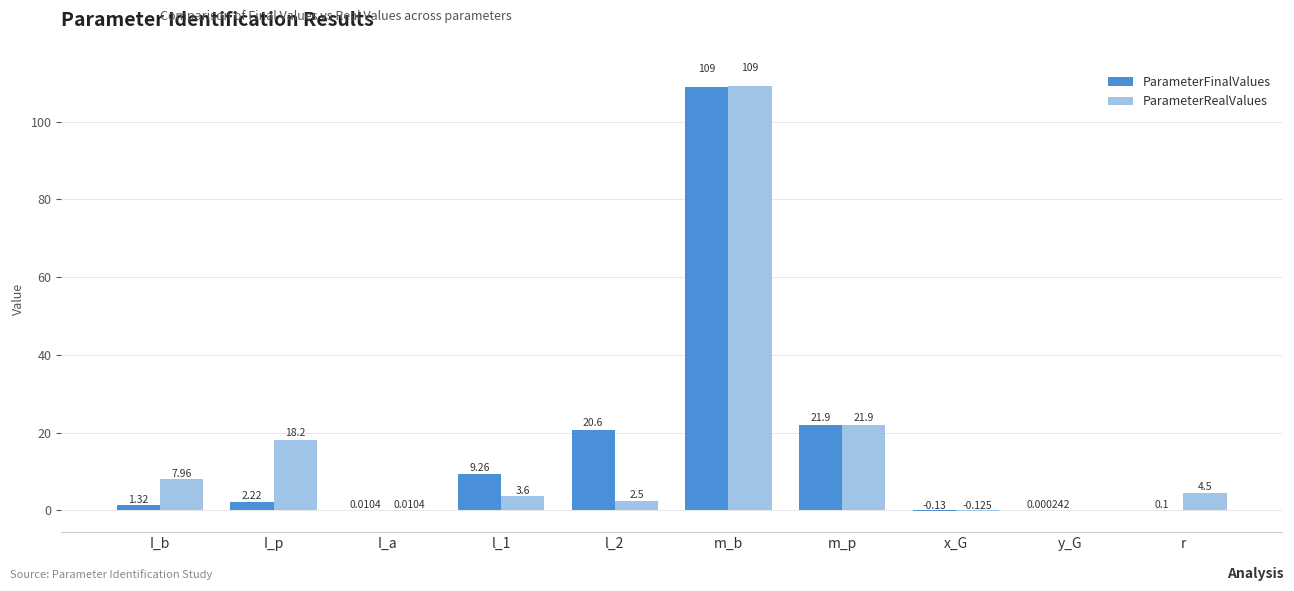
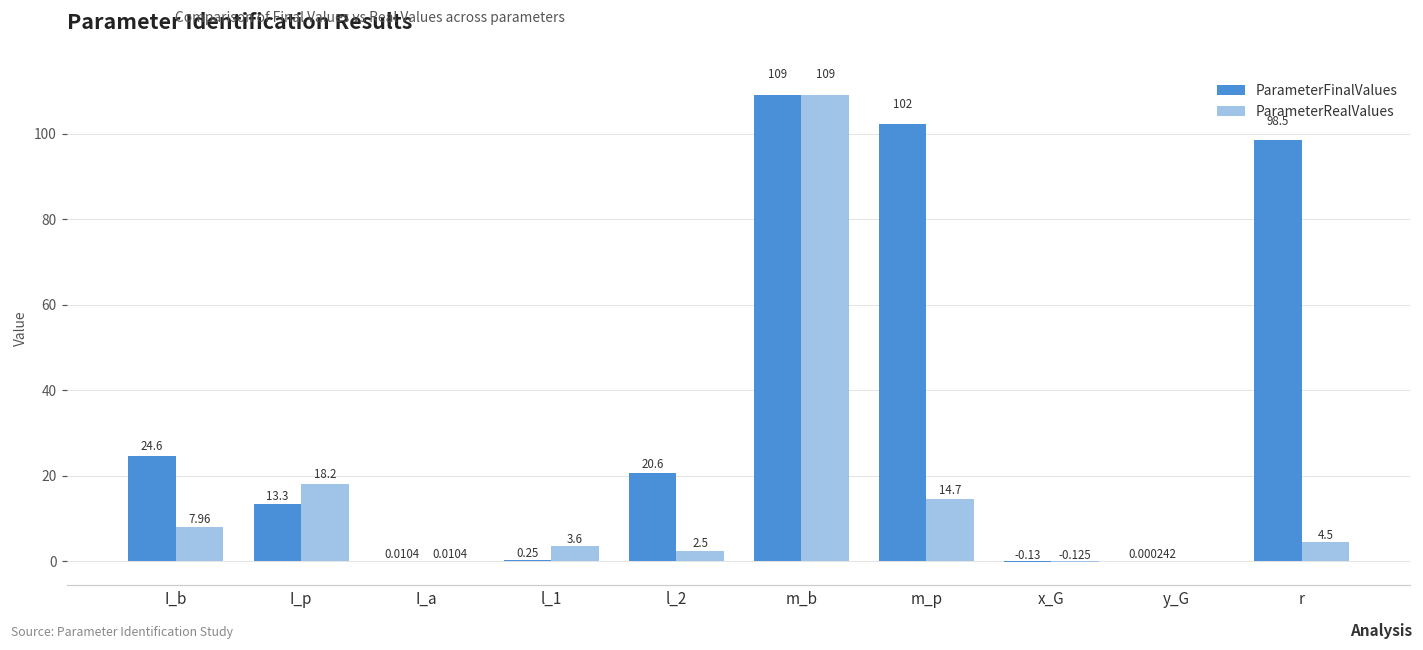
ParameterFinalValues, I_b: 1.32 -> 24.6
ParameterFinalValues, I_p: 2.22 -> 13.3
ParameterFinalValues, l_1: 9.26 -> 0.25
ParameterFinalValues, m_p: 21.9 -> 102
ParameterRealValues, m_p: 21.9 -> 14.7
ParameterFinalValues, r: 0.1 -> 98.5
